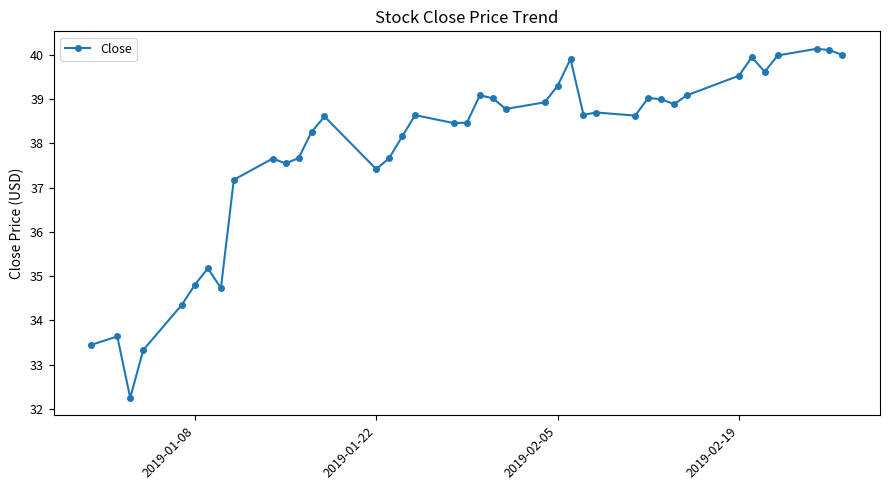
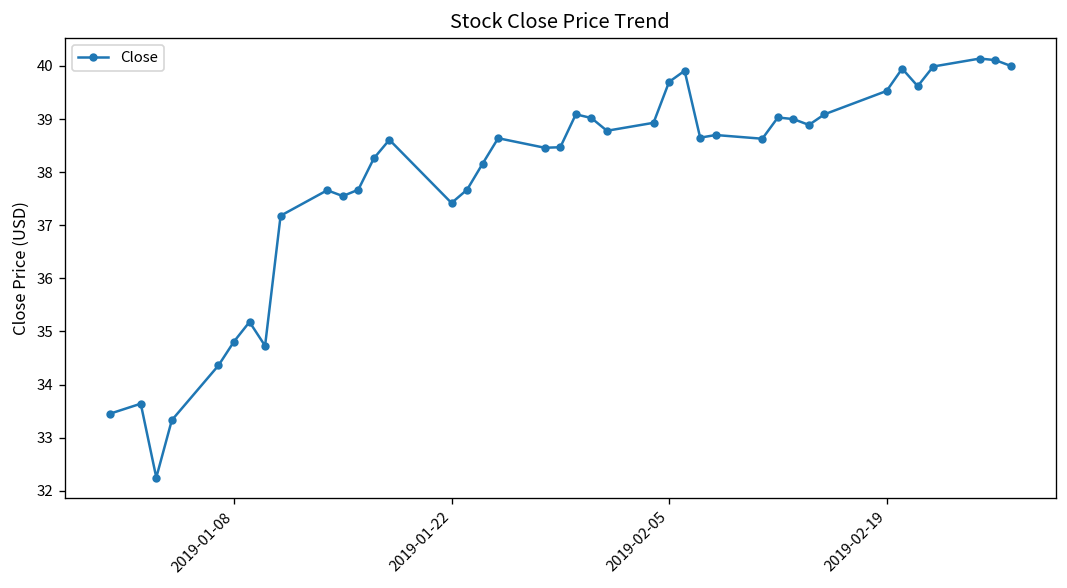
2019-02-05: 39.3 -> 39.7
